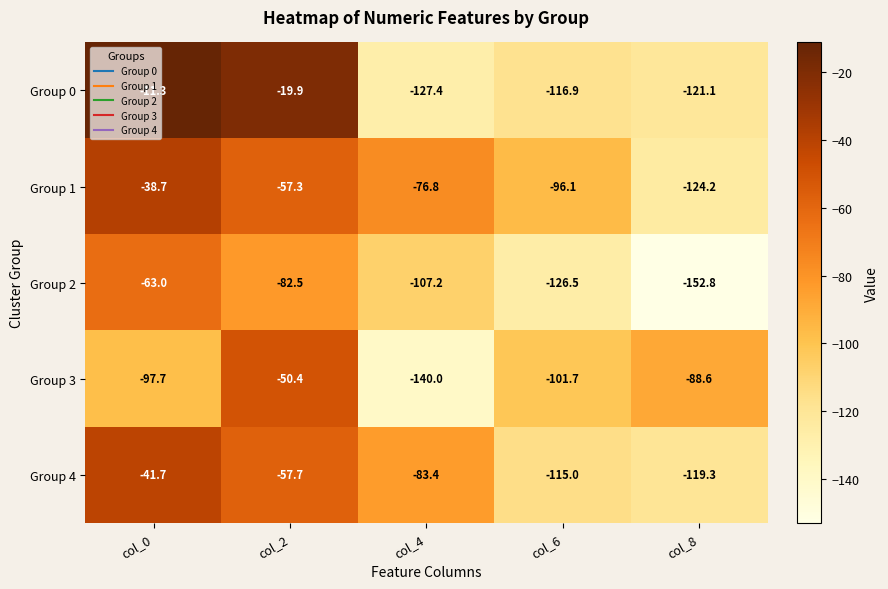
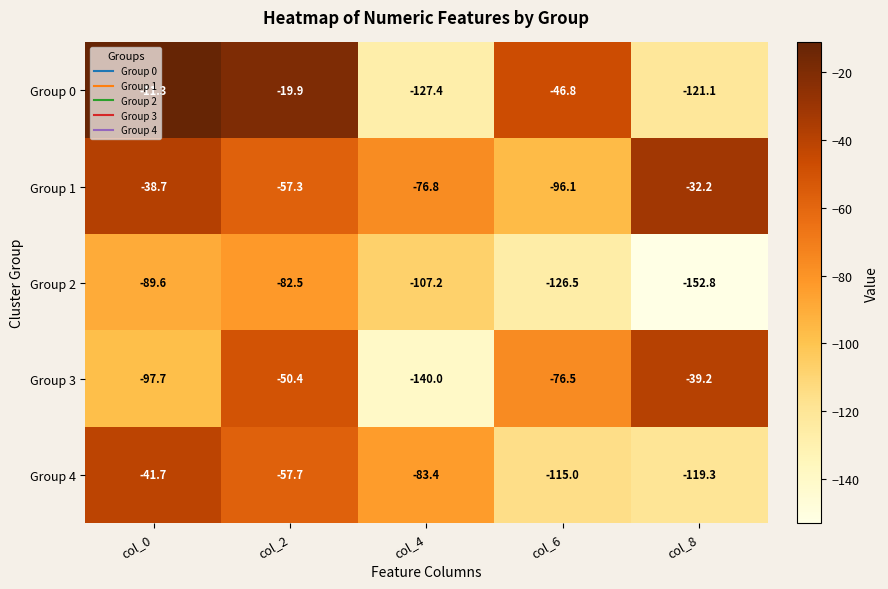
Group 0, col_6: -116.9 -> -46.8
Group 1, col_8: -124.2 -> -32.2
Group 2, col_0: -63.0 -> -89.6
Group 3, col_6: -101.7 -> -76.5
Group 3, col_8: -88.6 -> -39.2
